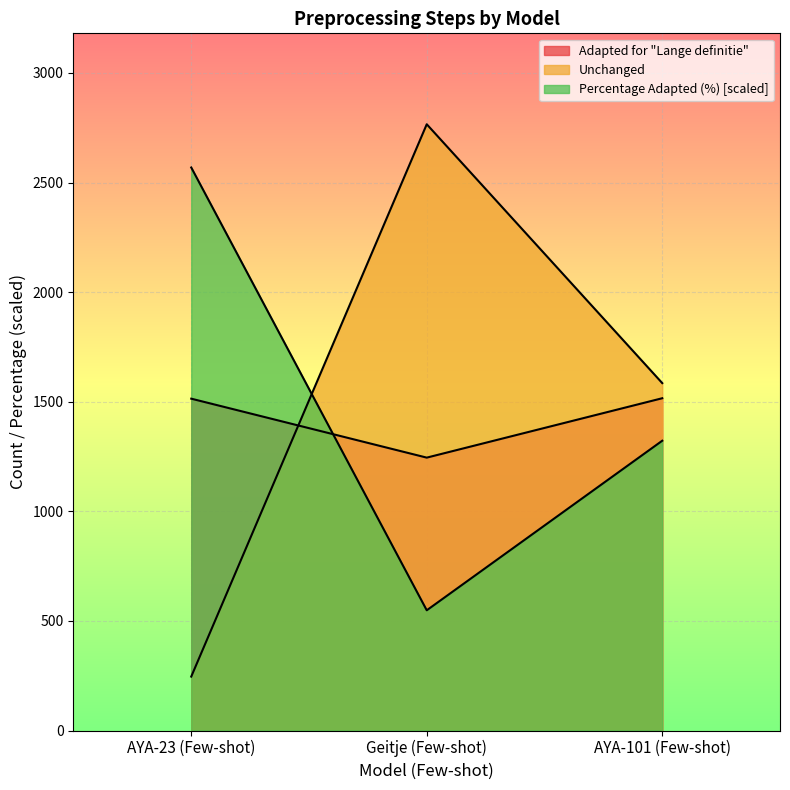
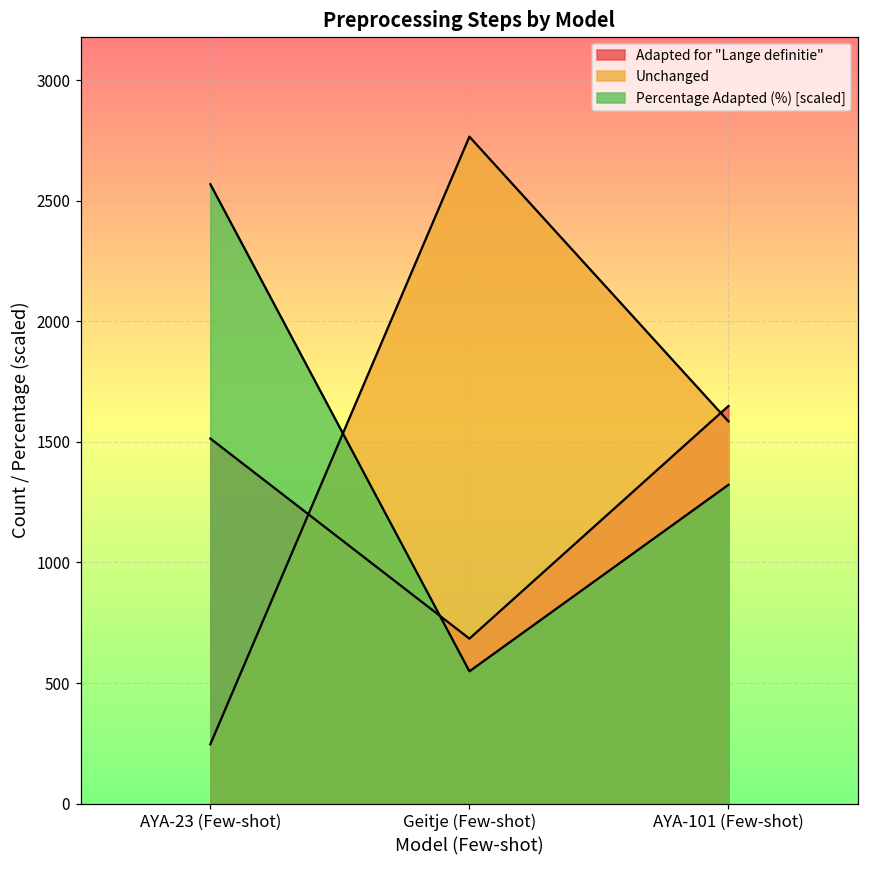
Adapted for "Lange definitie", Geitje (Few-shot): 1250 -> 680
Adapted for "Lange definitie", AYA-101 (Few-shot): 1520 -> 1650
